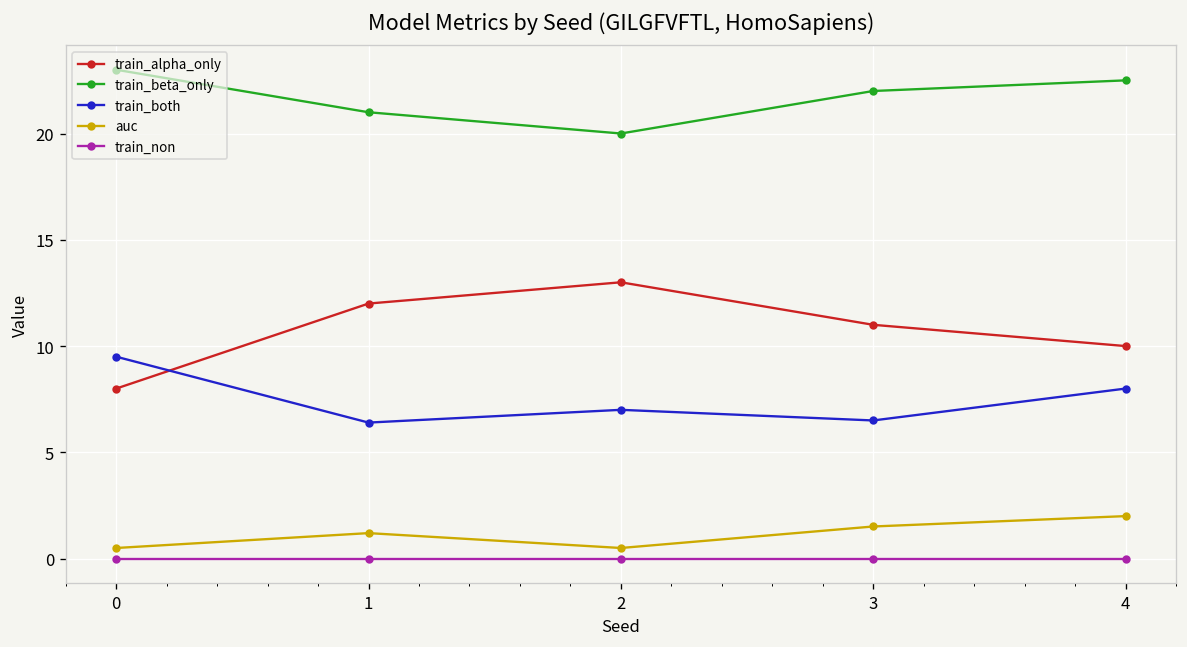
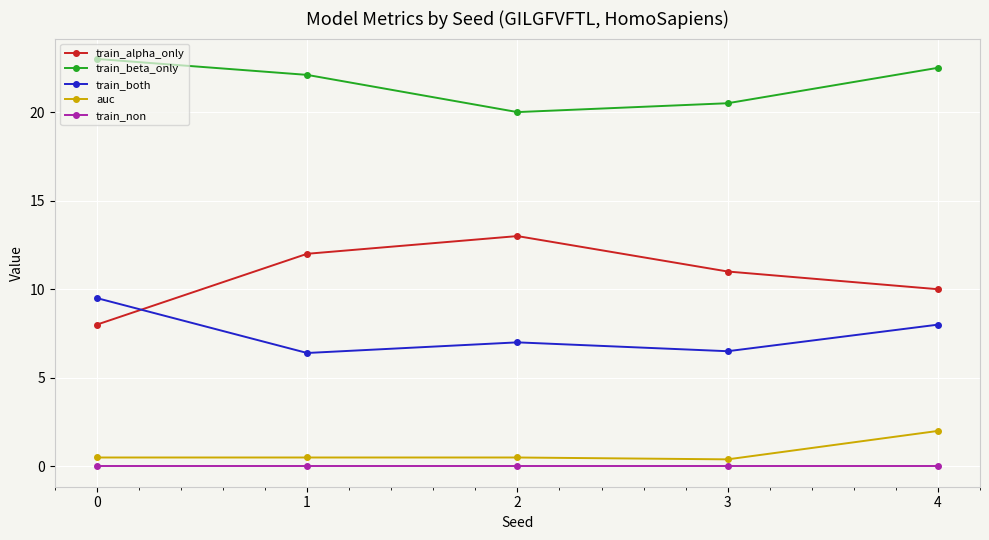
train_beta_only, 1: 21.0 -> 22.1
auc, 1: 1.2 -> 0.5
train_beta_only, 3: 22.0 -> 20.5
auc, 3: 1.5 -> 0.4
